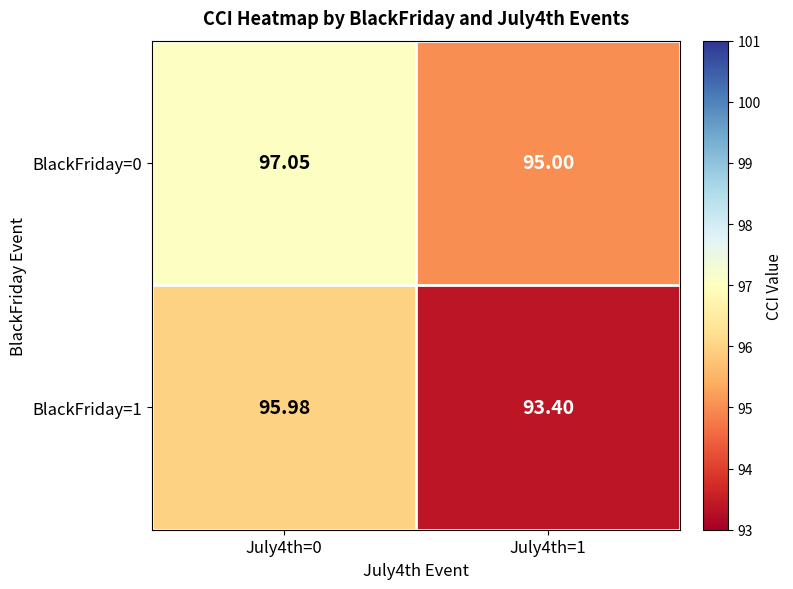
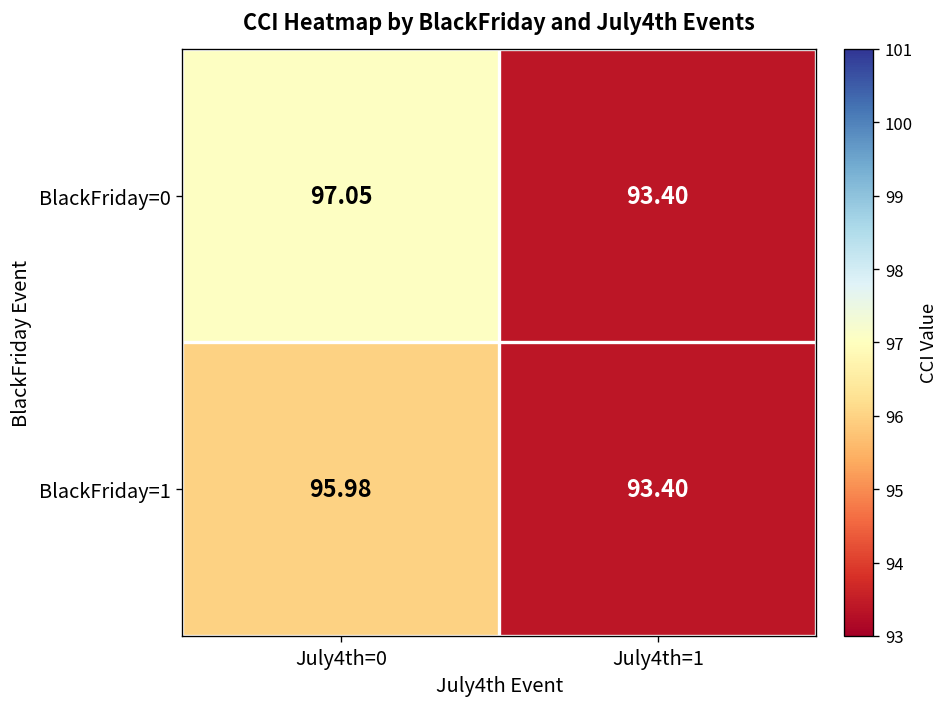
BlackFriday=0, July4th=1: 95.00 -> 93.40
